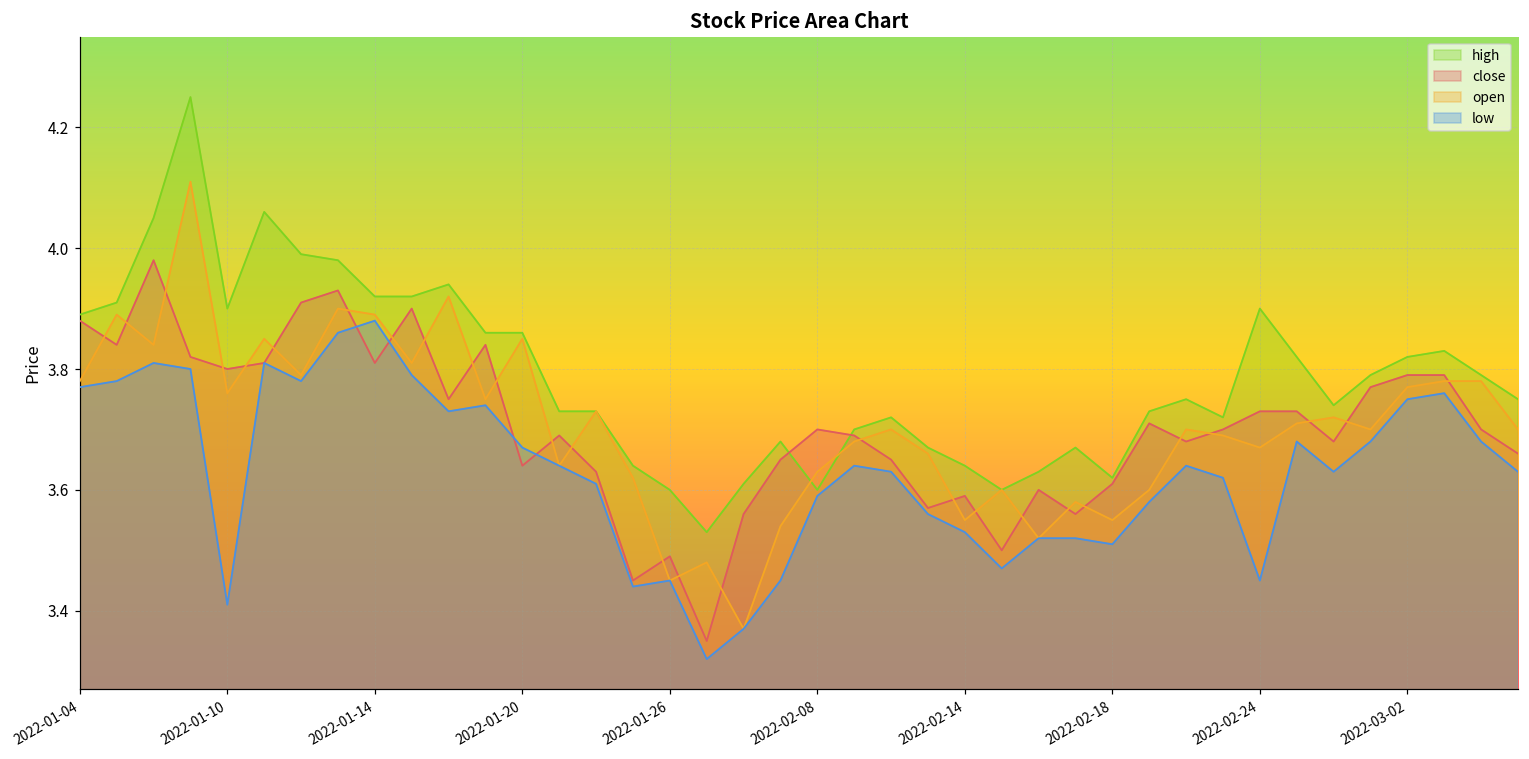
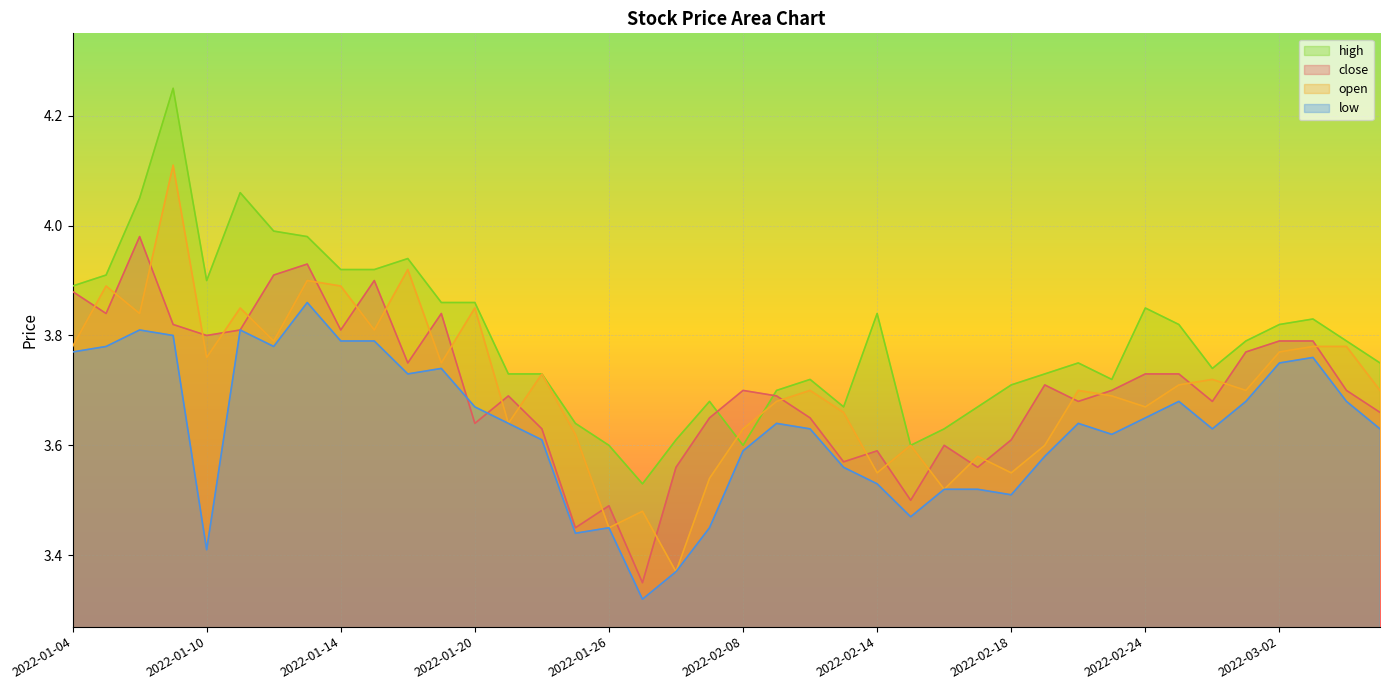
low, 2022-01-14: 3.88 -> 3.79
high, 2022-02-14: 3.64 -> 3.84
high, 2022-02-18: 3.62 -> 3.71
high, 2022-02-24: 3.90 -> 3.85
low, 2022-02-24: 3.45 -> 3.65
